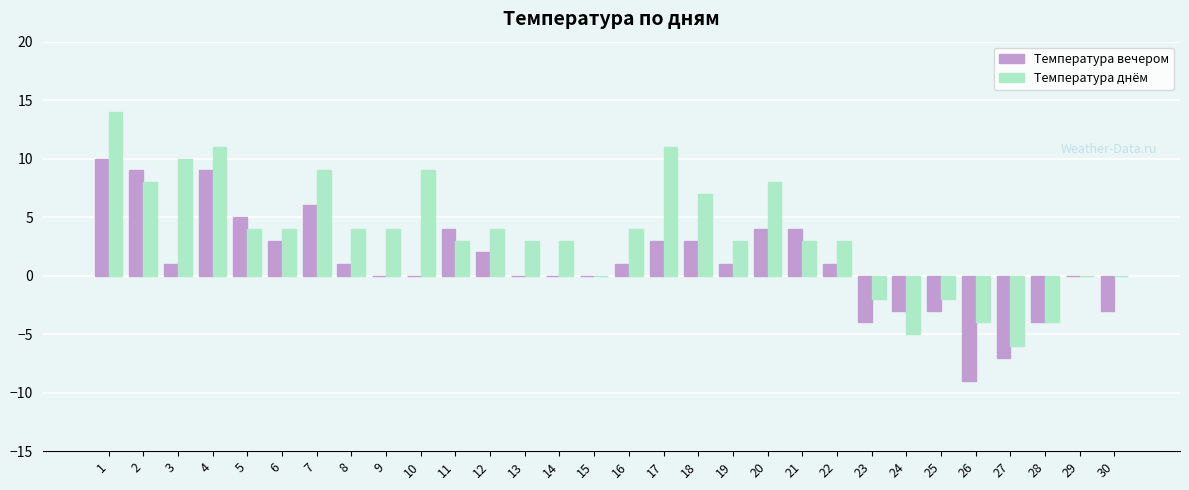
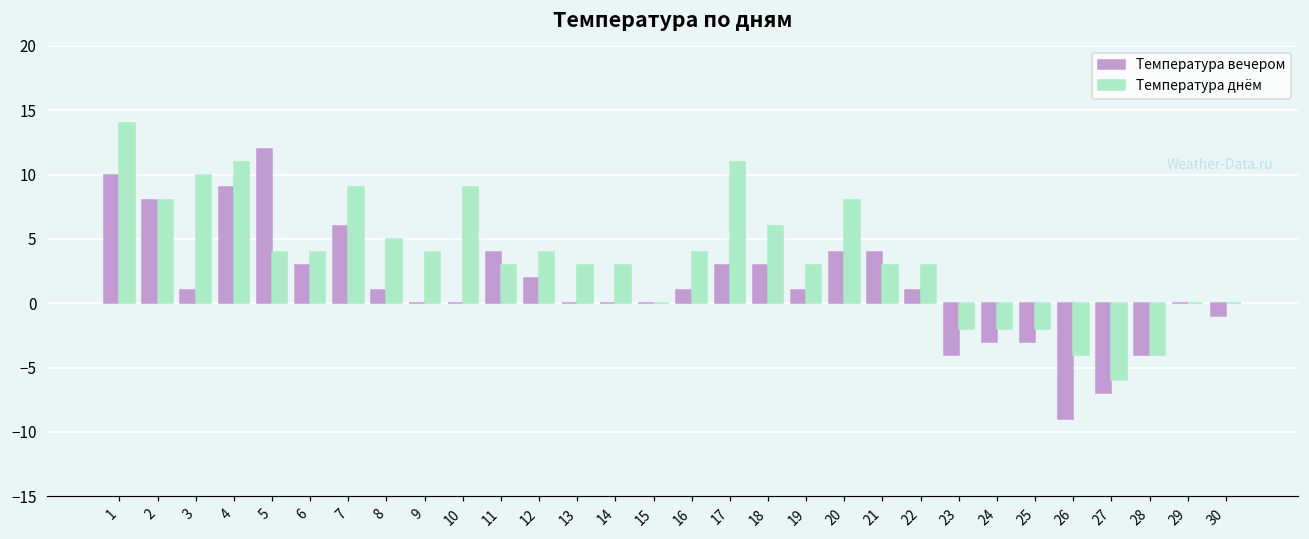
Температура вечером, 2: 9 -> 8
Температура вечером, 5: 5 -> 12
Температура днём, 8: 4 -> 5
Температура днём, 18: 7 -> 6
Температура днём, 24: -5 -> -2
Температура вечером, 30: -3 -> -1
